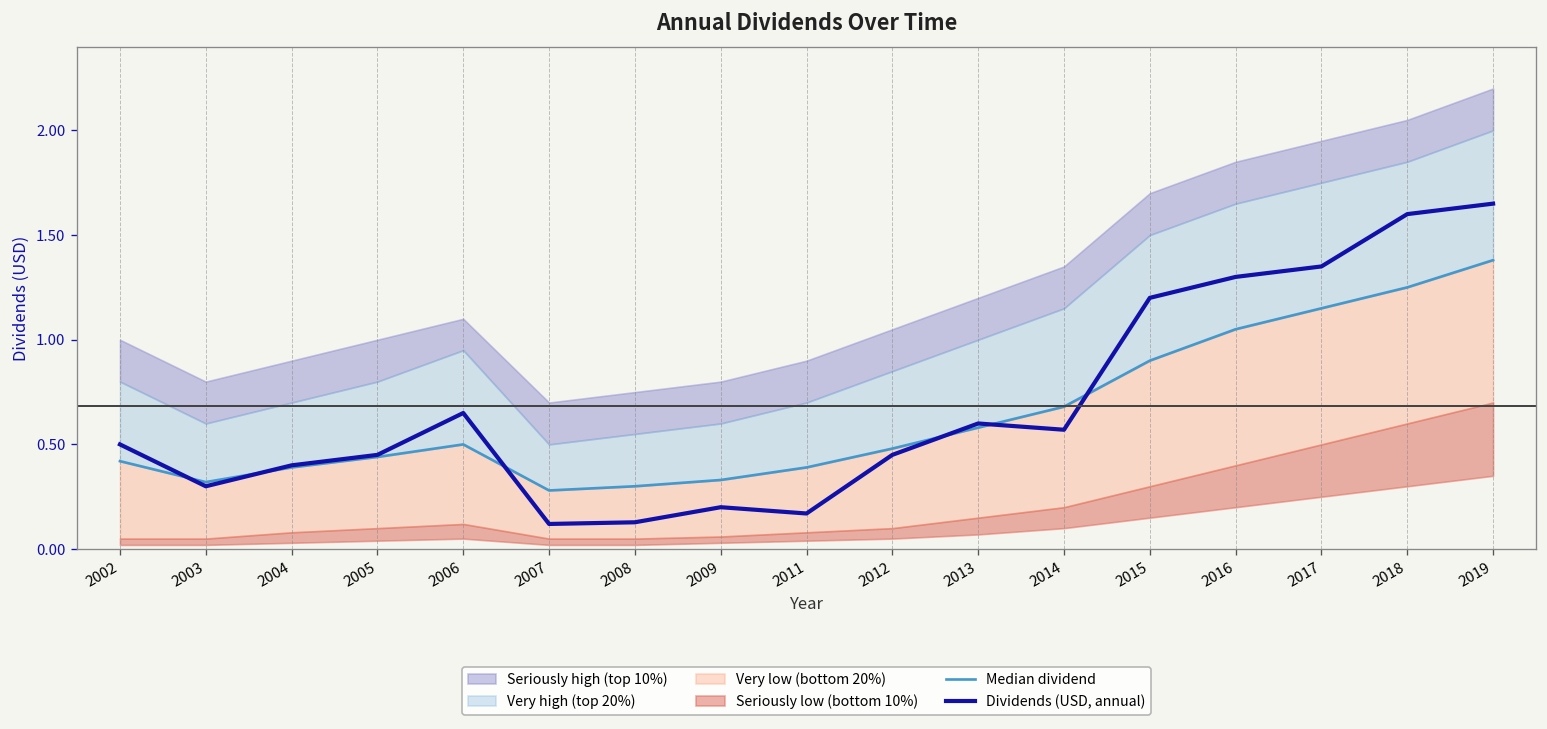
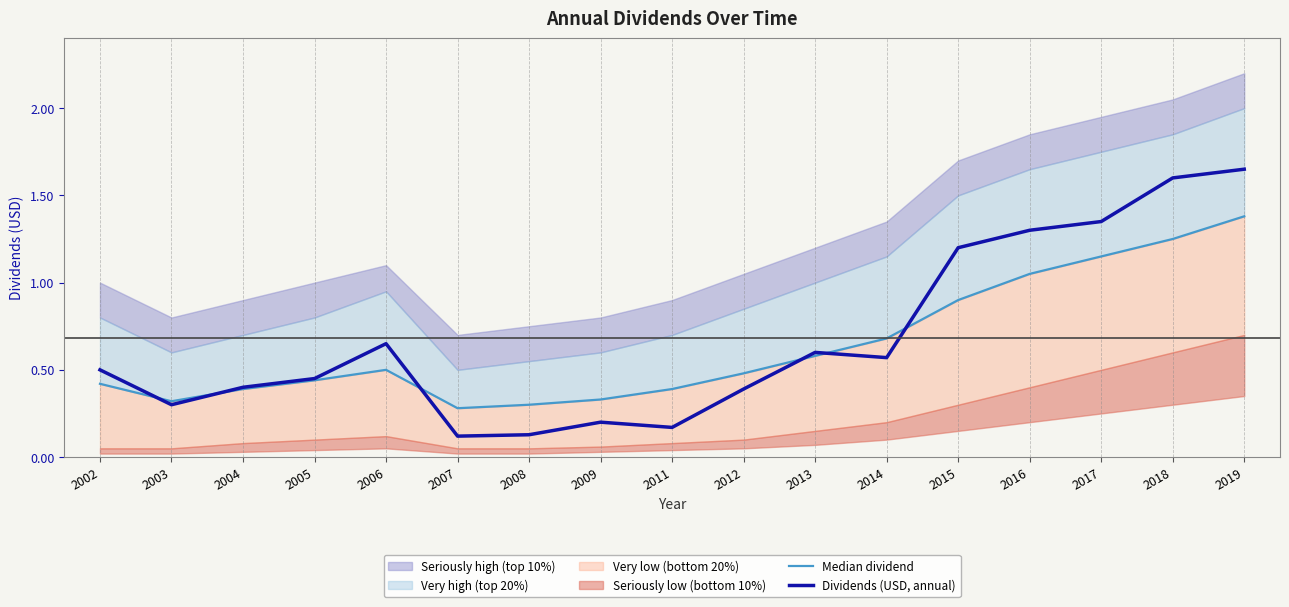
Dividends (USD, annual), 2012: 0.45 -> 0.39
